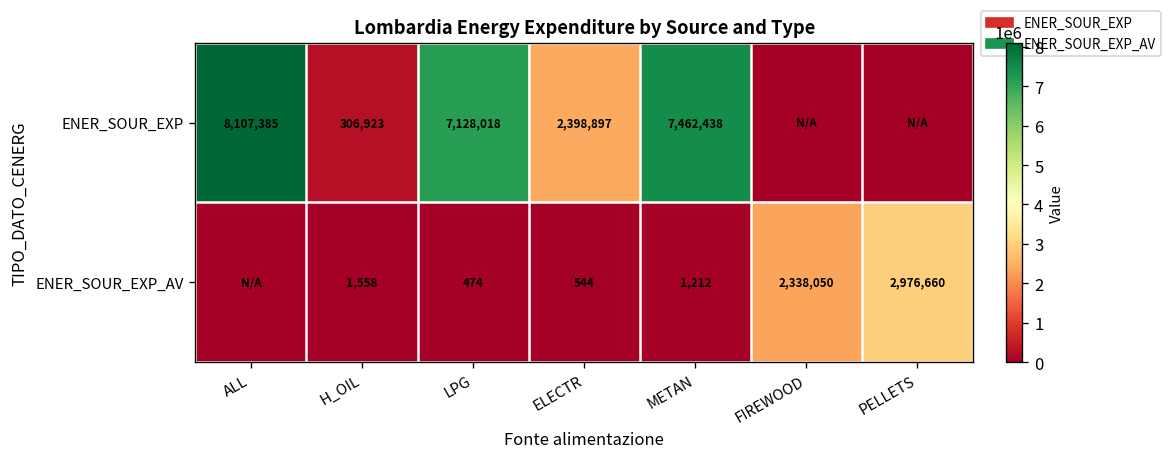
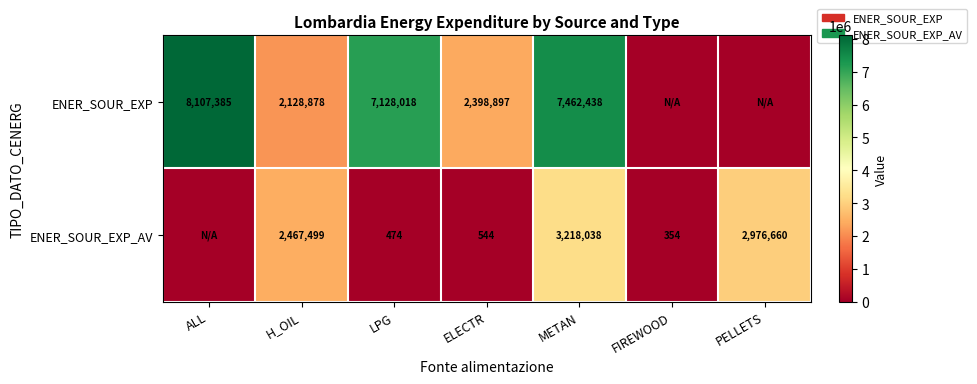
ENER_SOUR_EXP, H_OIL: 306,923 -> 2,128,878
ENER_SOUR_EXP_AV, H_OIL: 1,558 -> 2,467,499
ENER_SOUR_EXP_AV, METAN: 1,212 -> 3,218,038
ENER_SOUR_EXP_AV, FIREWOOD: 2,338,050 -> 354
